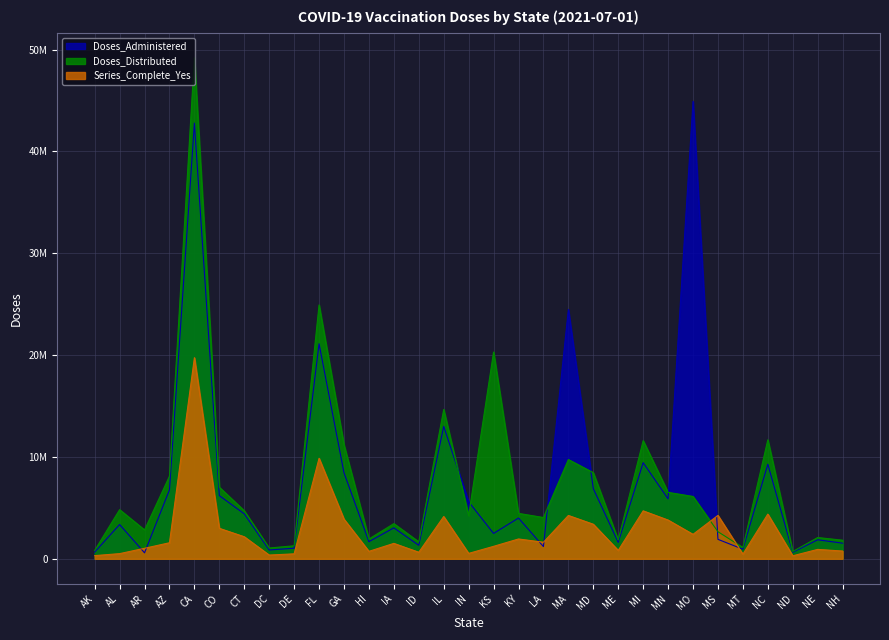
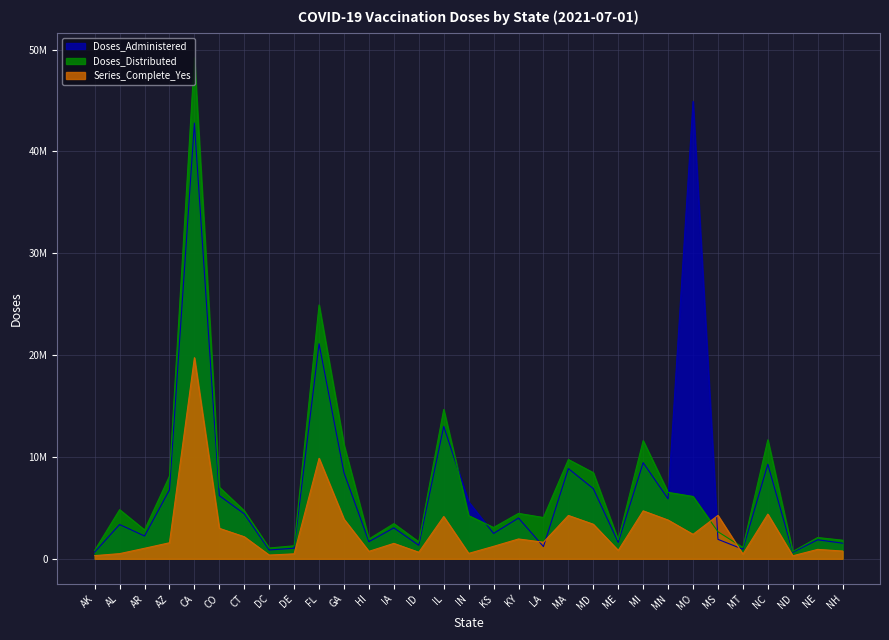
Doses_Administered, AR: 600000 -> 2200000
Doses_Distributed, KS: 20300000 -> 3100000
Doses_Administered, MA: 24500000 -> 8900000
